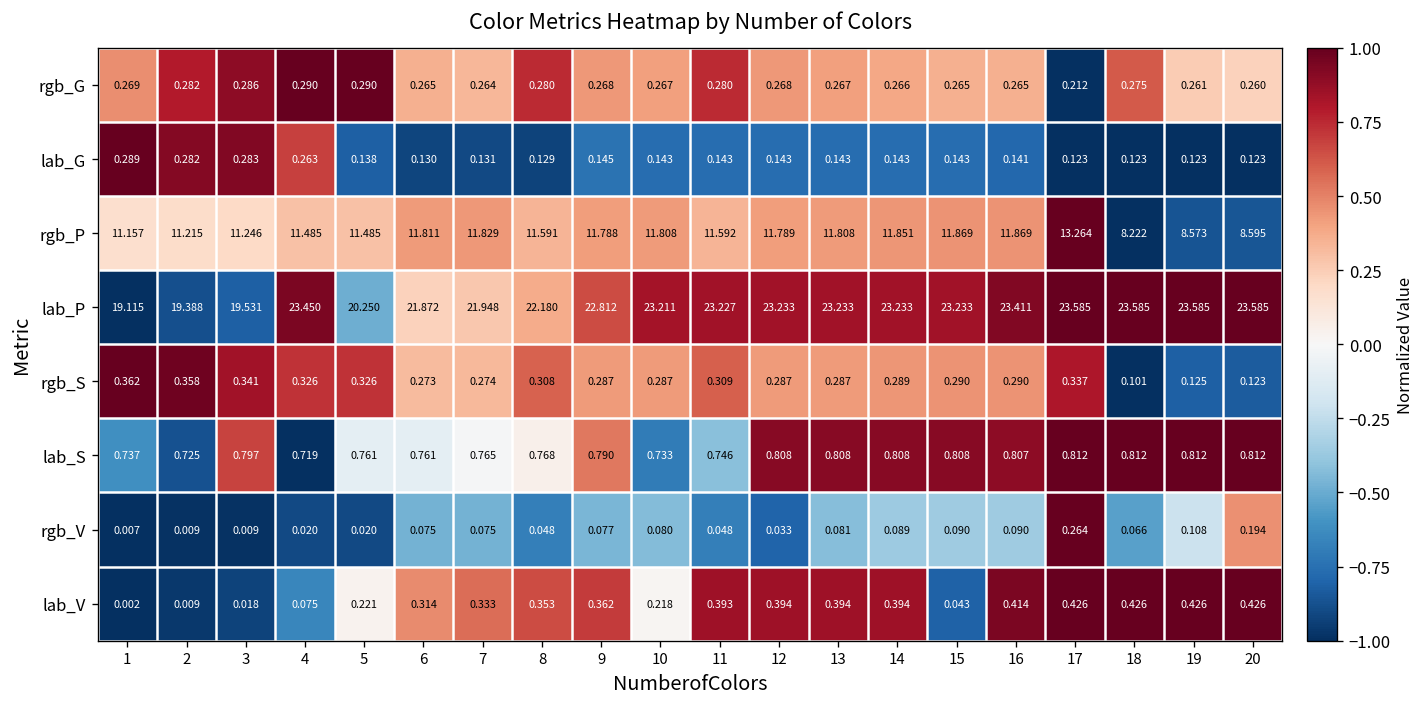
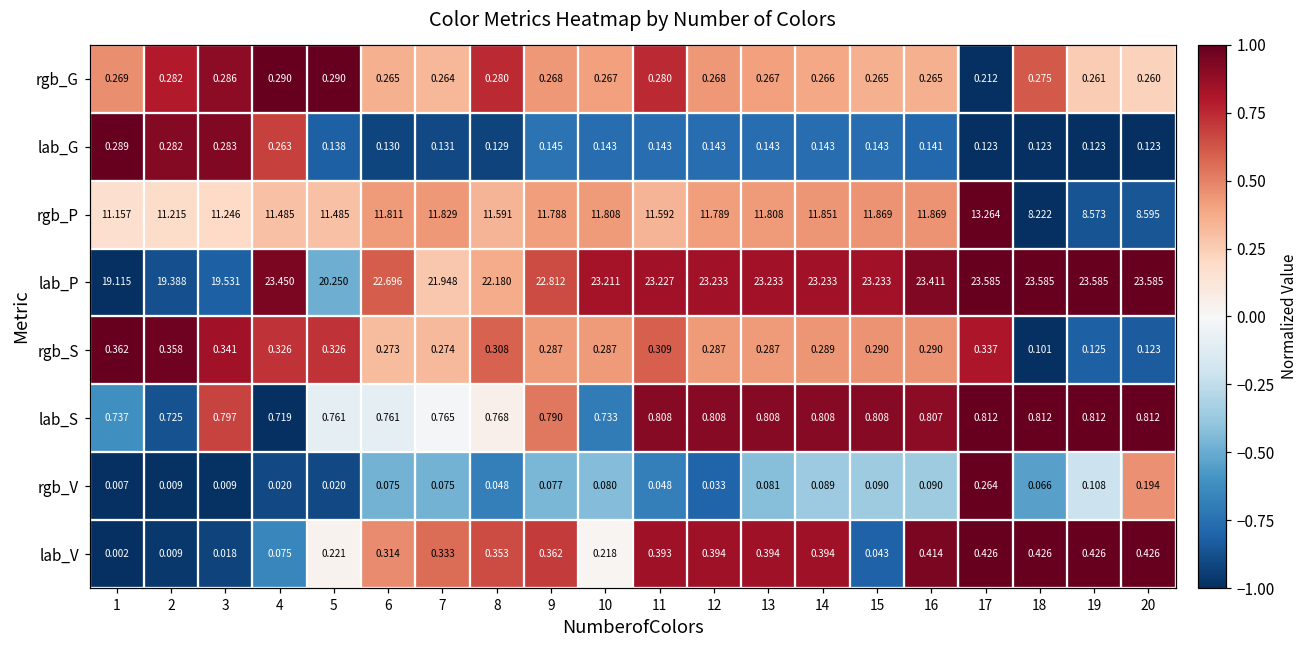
lab_P, 6: 21.872 -> 22.696
lab_S, 11: 0.746 -> 0.808
